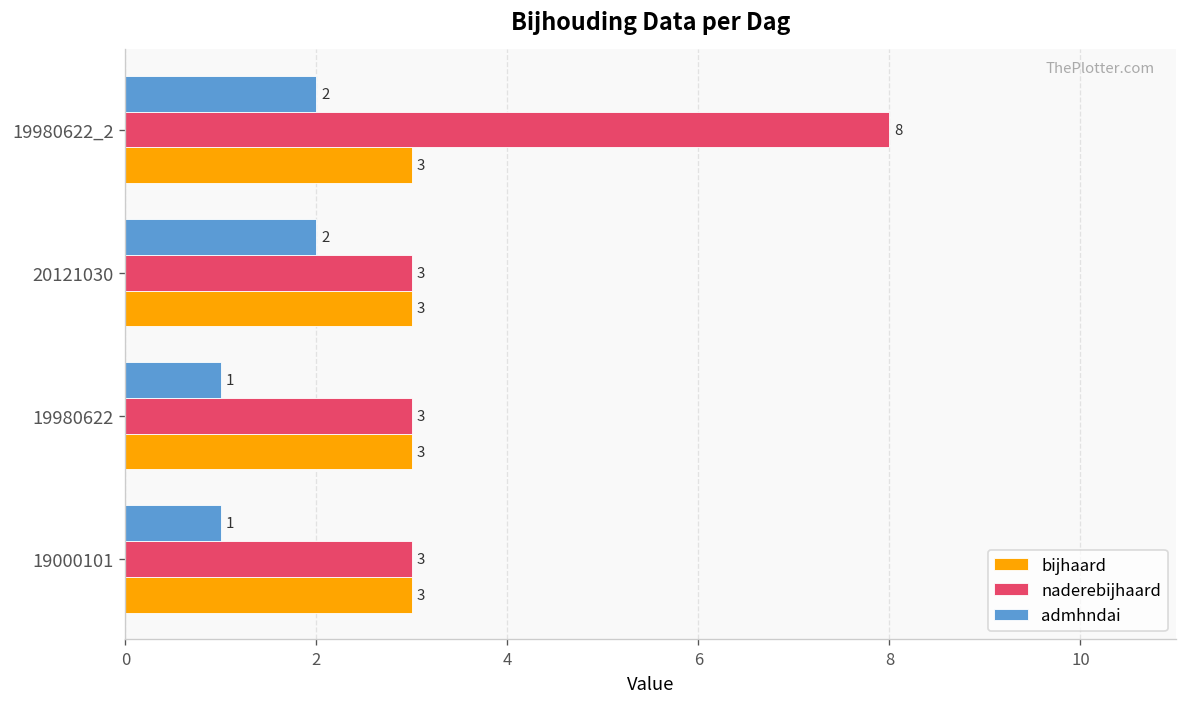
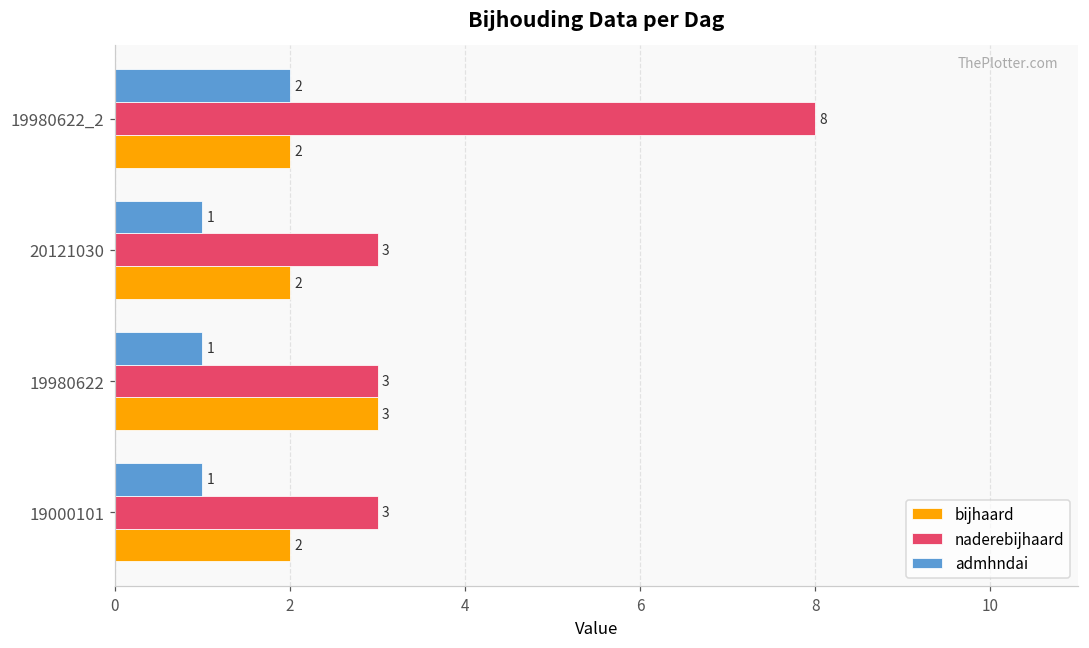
bijhaard, 19980622_2: 3 -> 2
admhndai, 20121030: 2 -> 1
bijhaard, 20121030: 3 -> 2
bijhaard, 19000101: 3 -> 2
